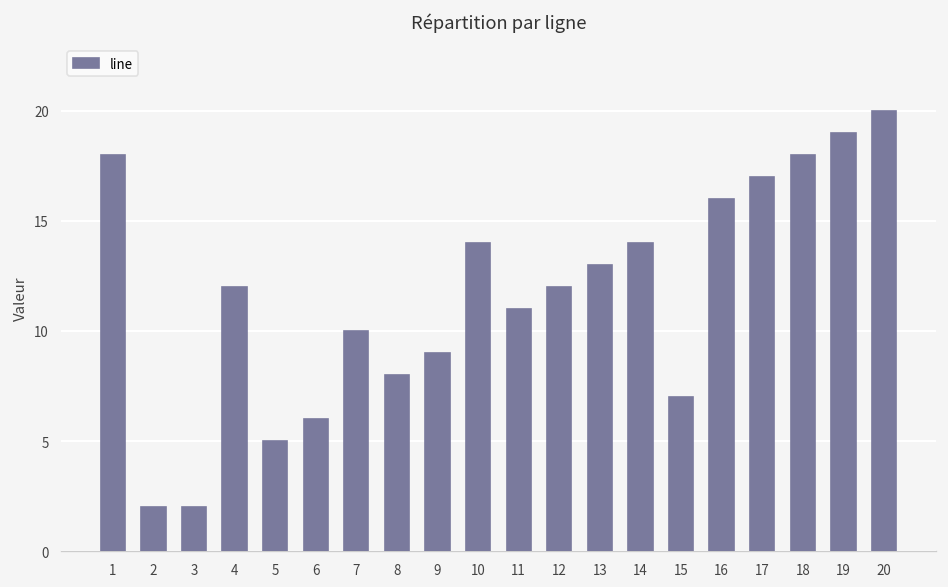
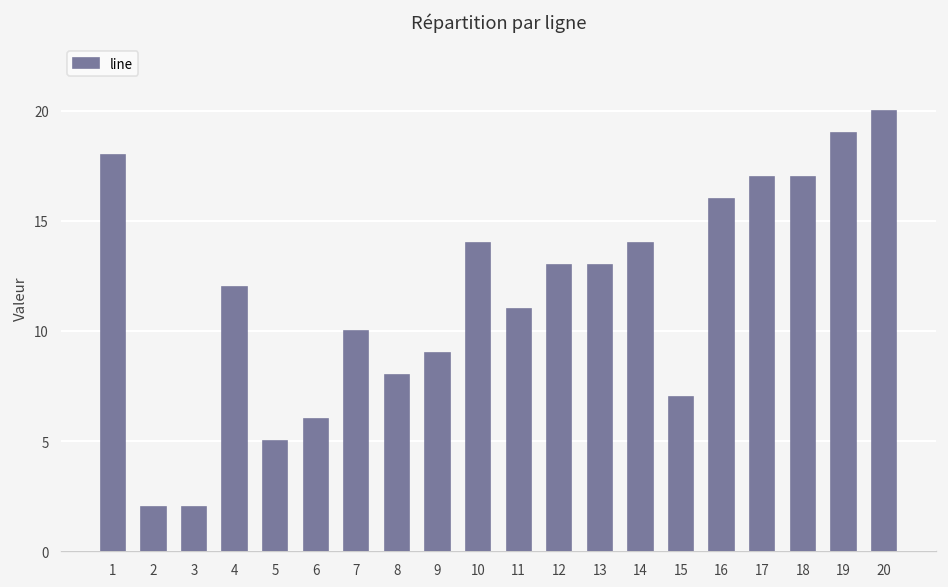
12: 12 -> 13
18: 18 -> 17
